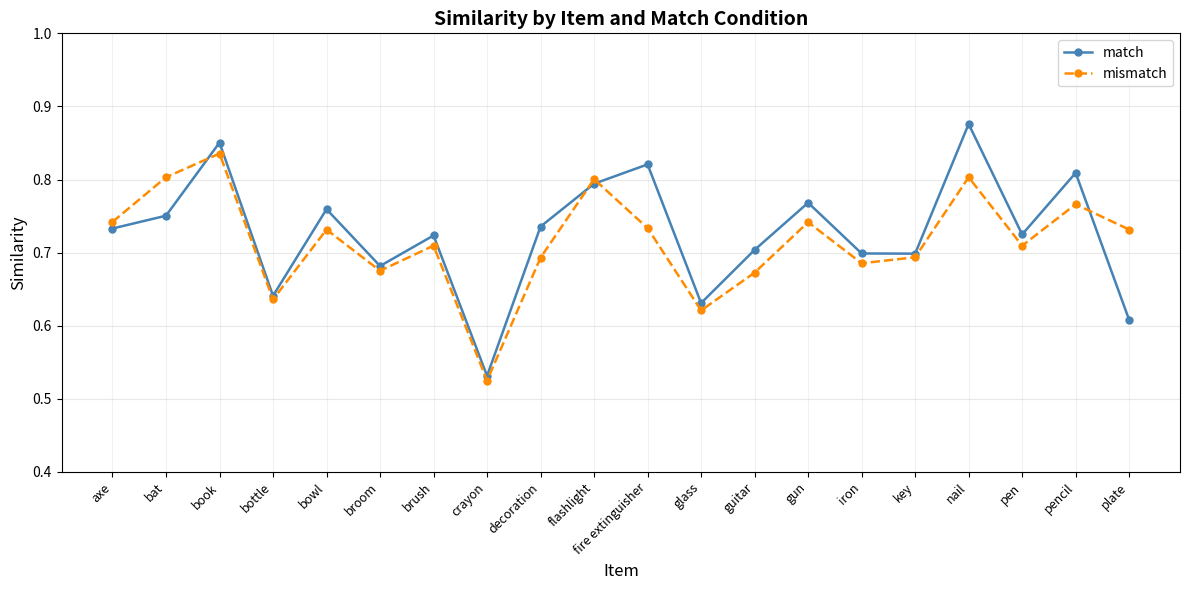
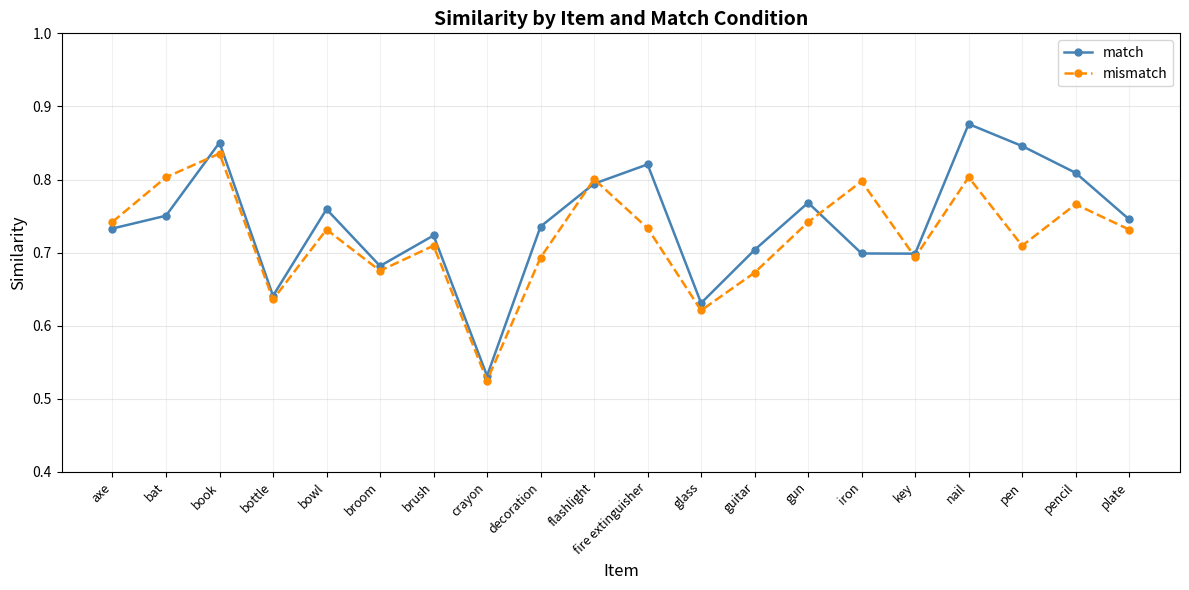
mismatch, iron: 0.69 -> 0.80
match, pen: 0.72 -> 0.85
match, plate: 0.61 -> 0.75
